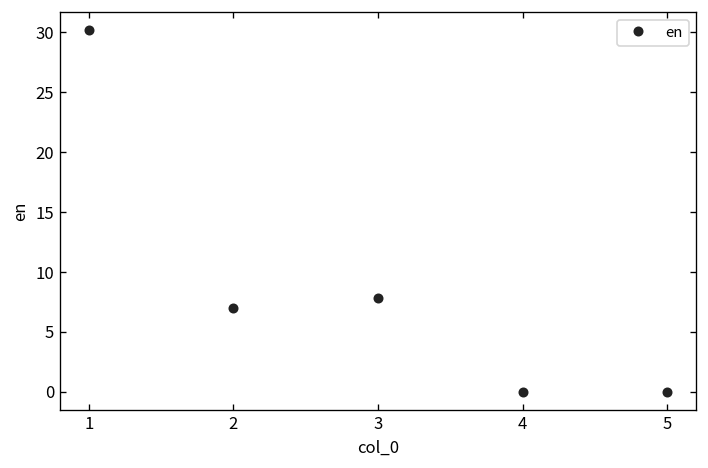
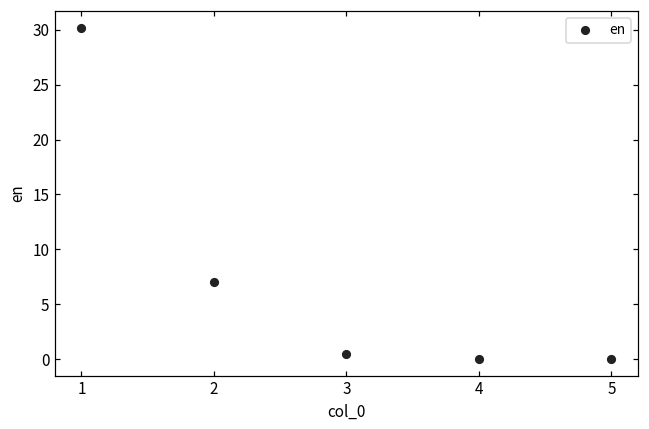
3: 8 -> 0
